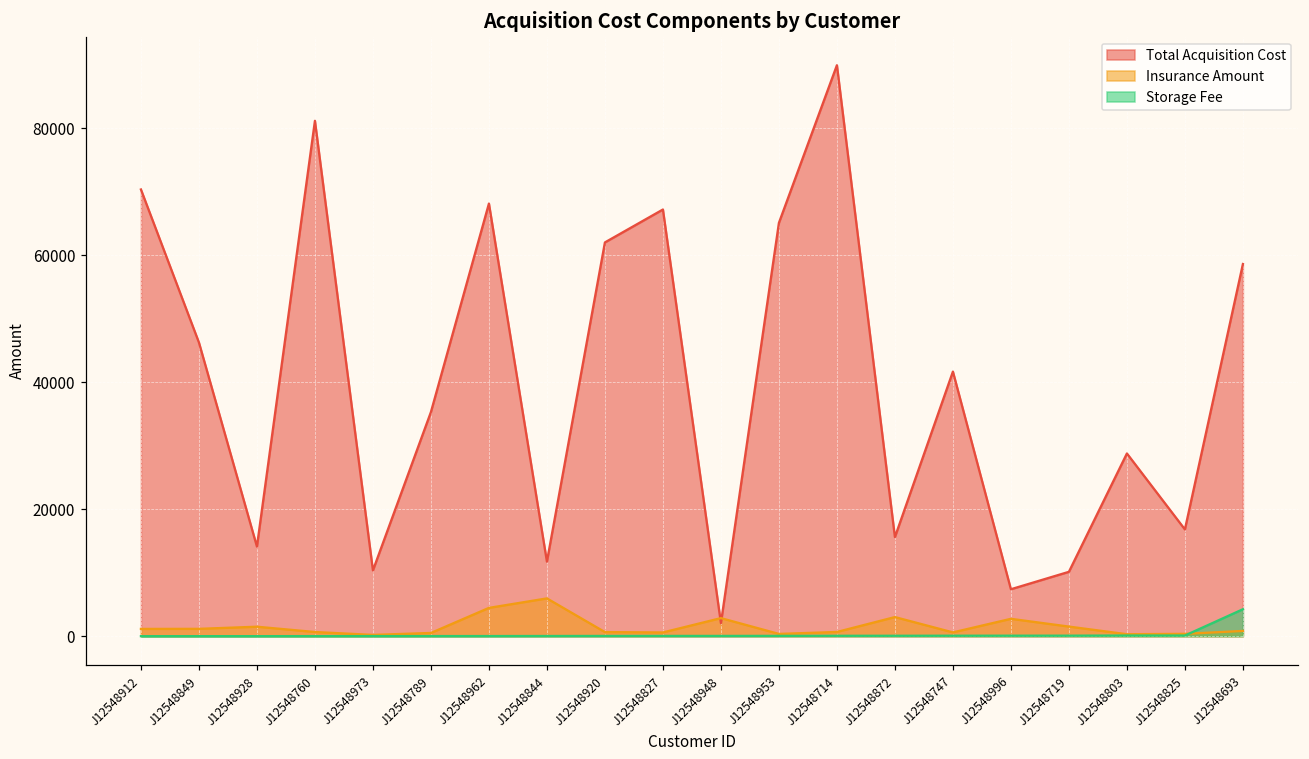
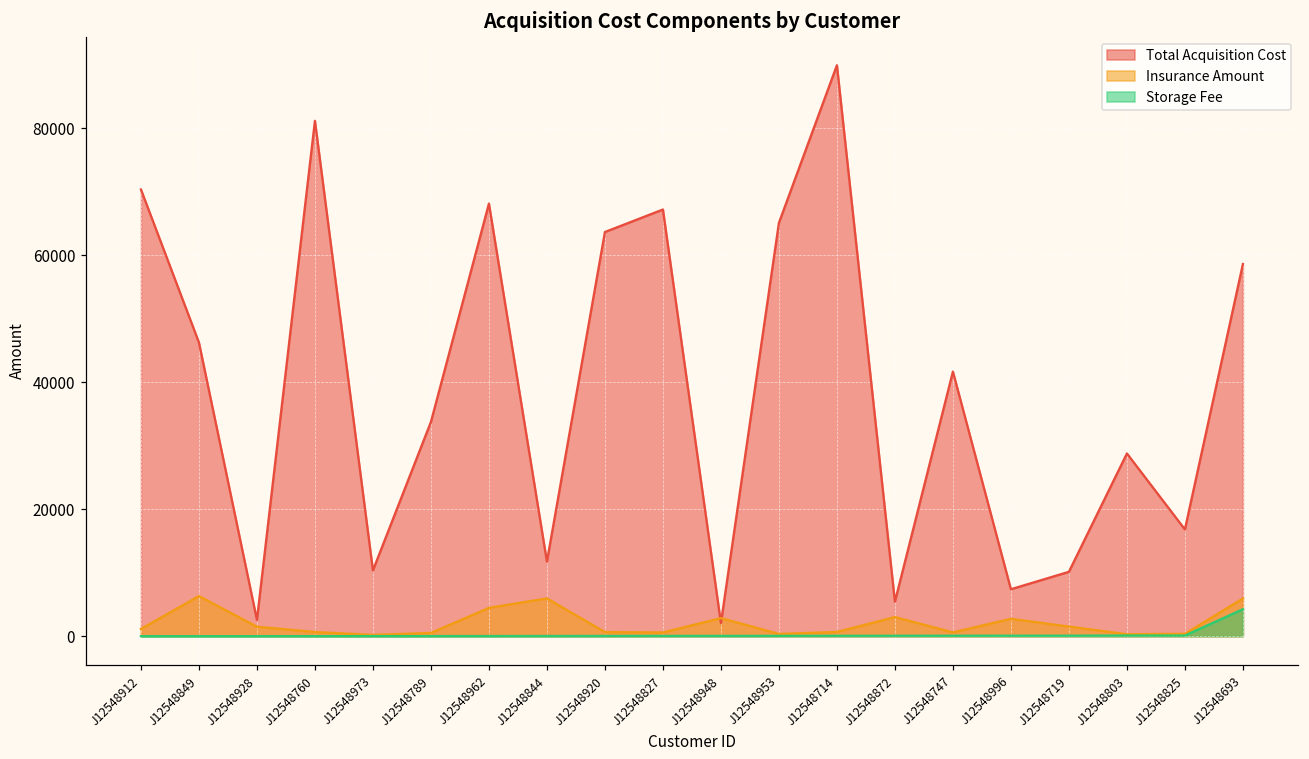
Insurance Amount, J12548849: 1000 -> 6000
Total Acquisition Cost, J12548928: 14000 -> 3000
Total Acquisition Cost, J12548789: 35000 -> 34000
Total Acquisition Cost, J12548920: 62000 -> 64000
Total Acquisition Cost, J12548872: 16000 -> 5000
Insurance Amount, J12548693: 1000 -> 6000
